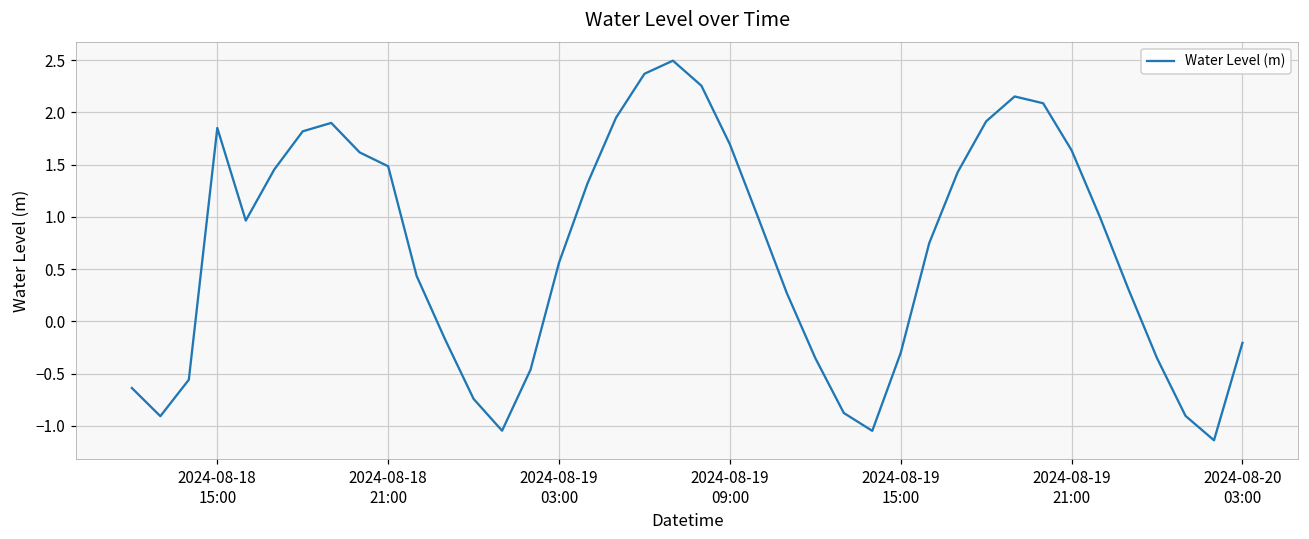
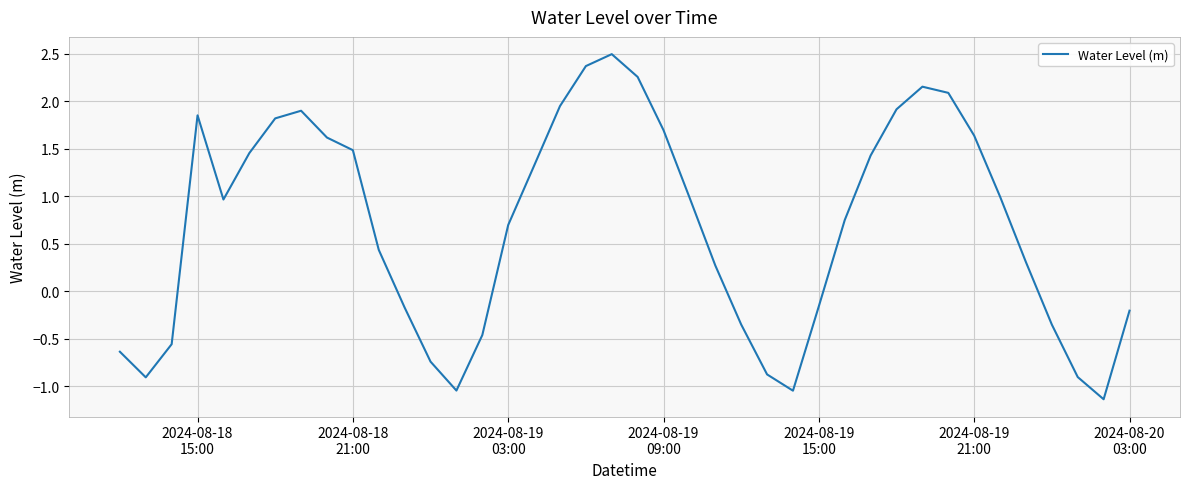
2024-08-19 03:00: 0.6 -> 0.7
2024-08-19 15:00: -0.3 -> -0.2
